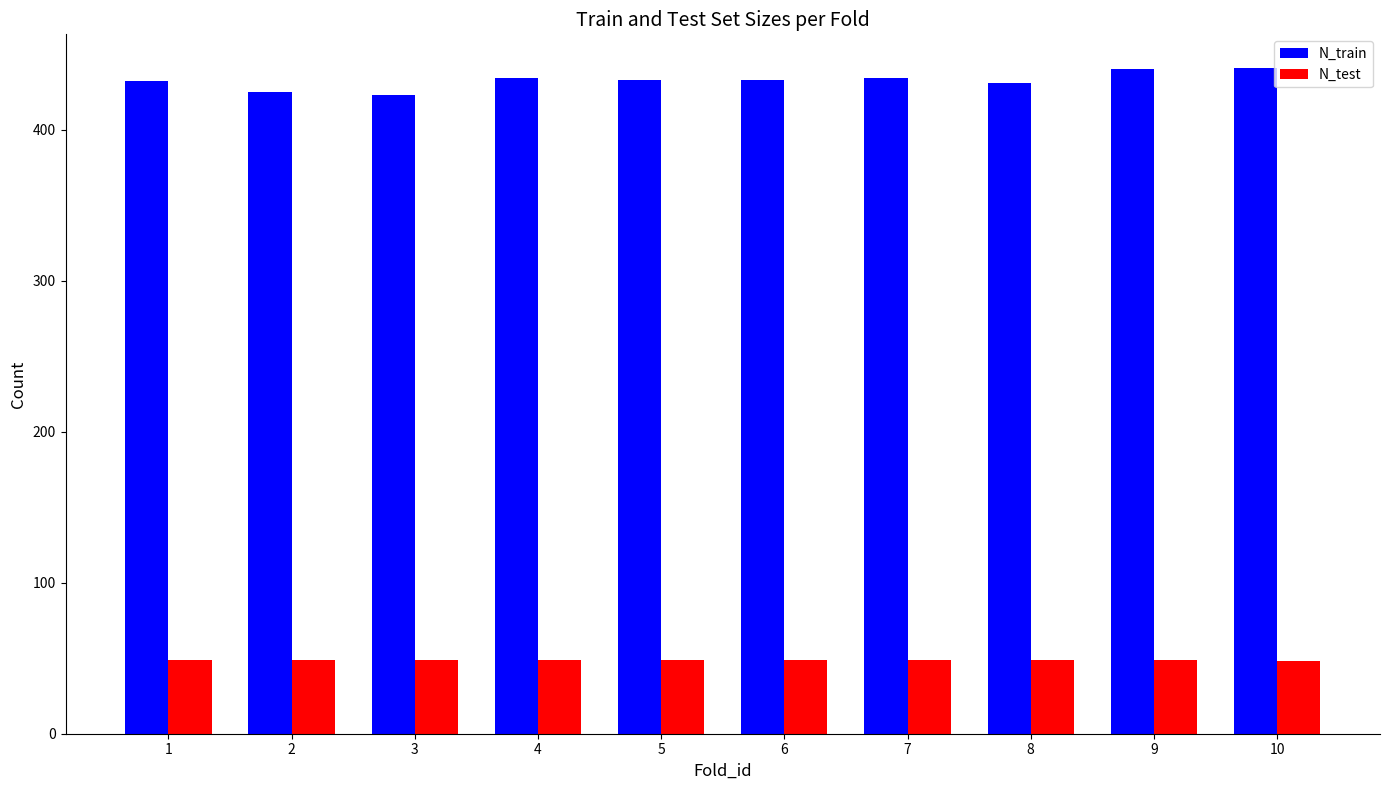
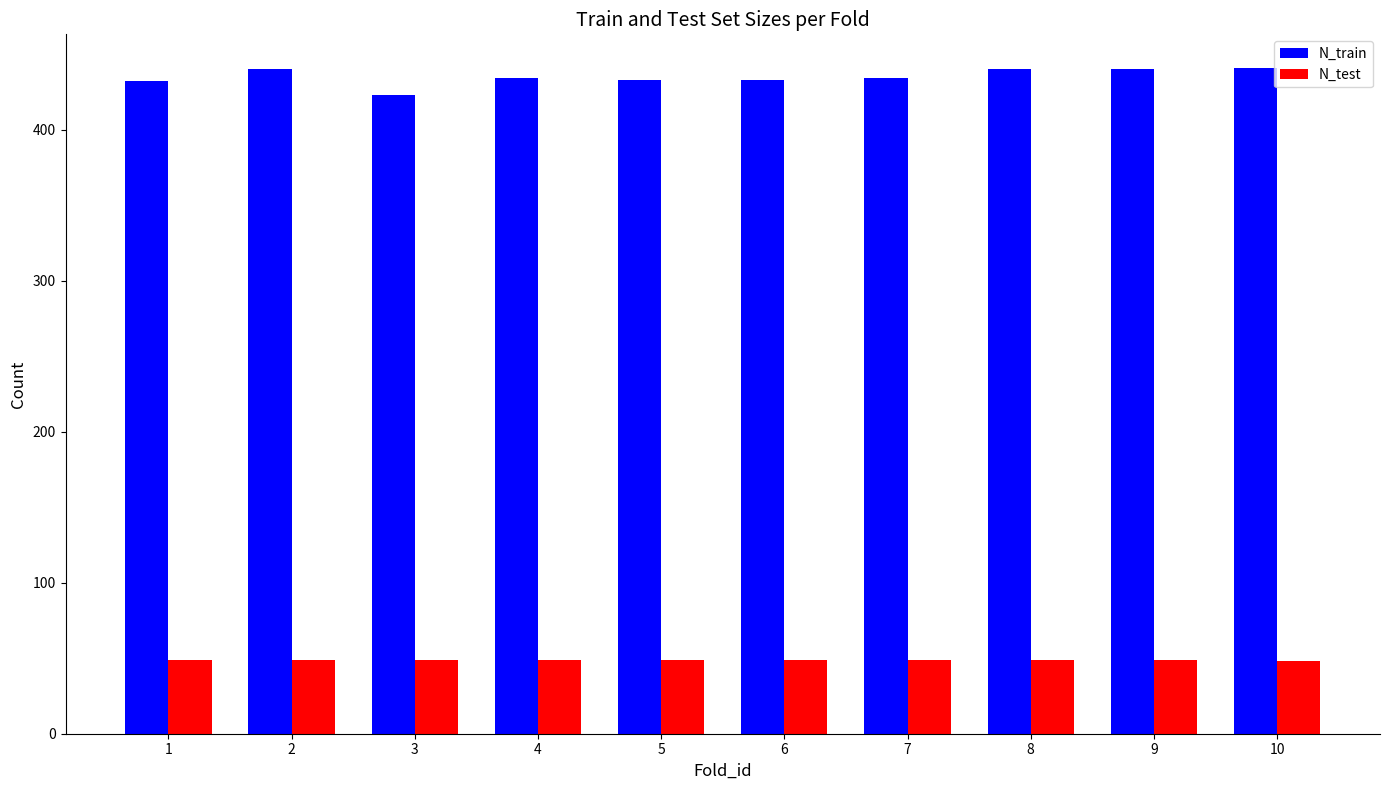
N_train, 2: 425 -> 440
N_train, 8: 431 -> 440
